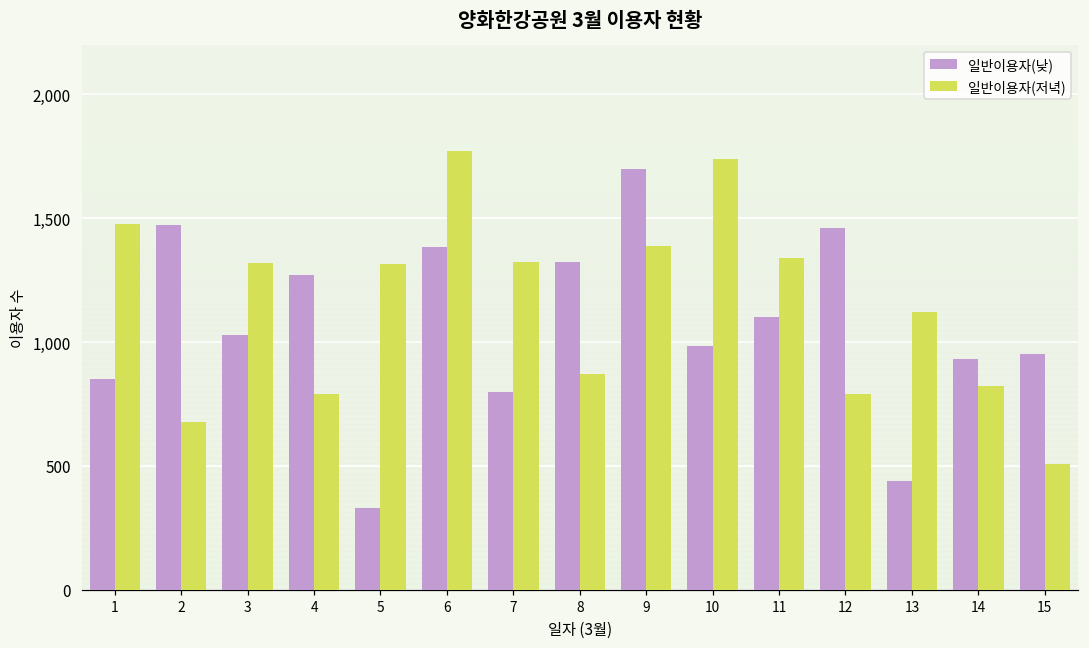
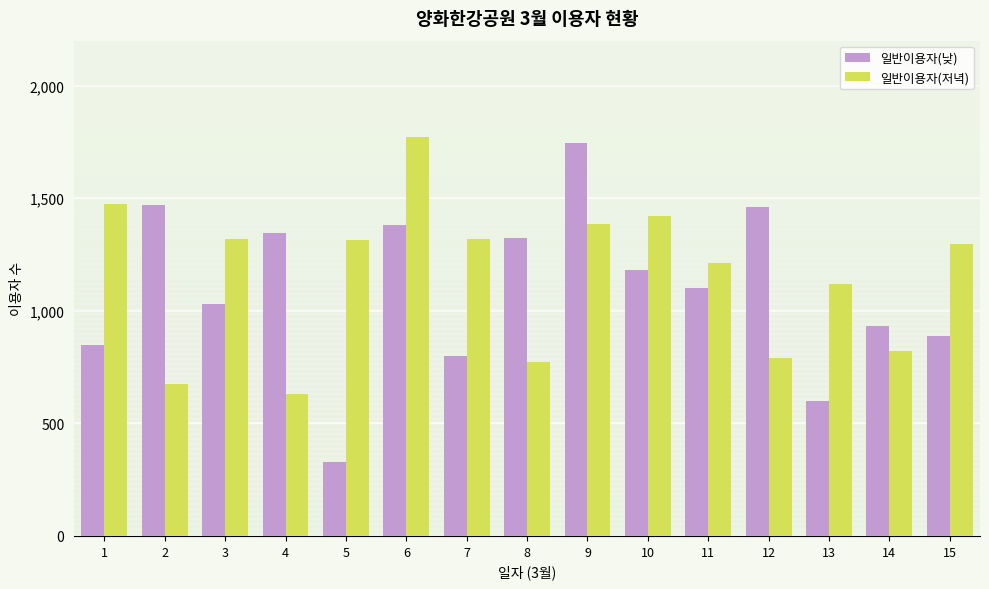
일반이용자(낮), 4: 1,270 -> 1,350
일반이용자(저녁), 4: 790 -> 630
일반이용자(저녁), 8: 870 -> 770
일반이용자(낮), 9: 1,700 -> 1,750
일반이용자(낮), 10: 980 -> 1,180
일반이용자(저녁), 10: 1,740 -> 1,420
일반이용자(저녁), 11: 1,340 -> 1,210
일반이용자(낮), 13: 440 -> 600
일반이용자(낮), 15: 950 -> 890
일반이용자(저녁), 15: 510 -> 1,300
